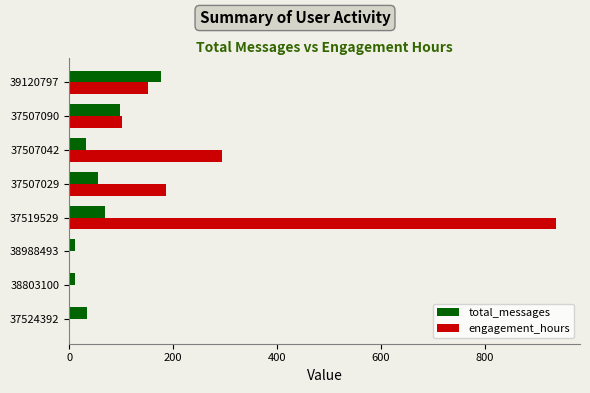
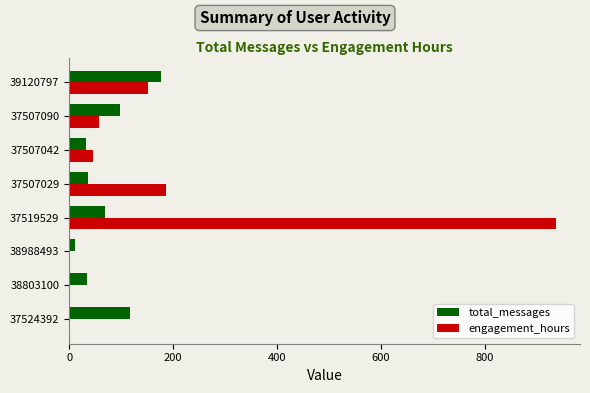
engagement_hours, 37507090: 100 -> 60
engagement_hours, 37507042: 300 -> 50
total_messages, 37507029: 60 -> 40
total_messages, 38803100: 10 -> 30
total_messages, 37524392: 30 -> 120
